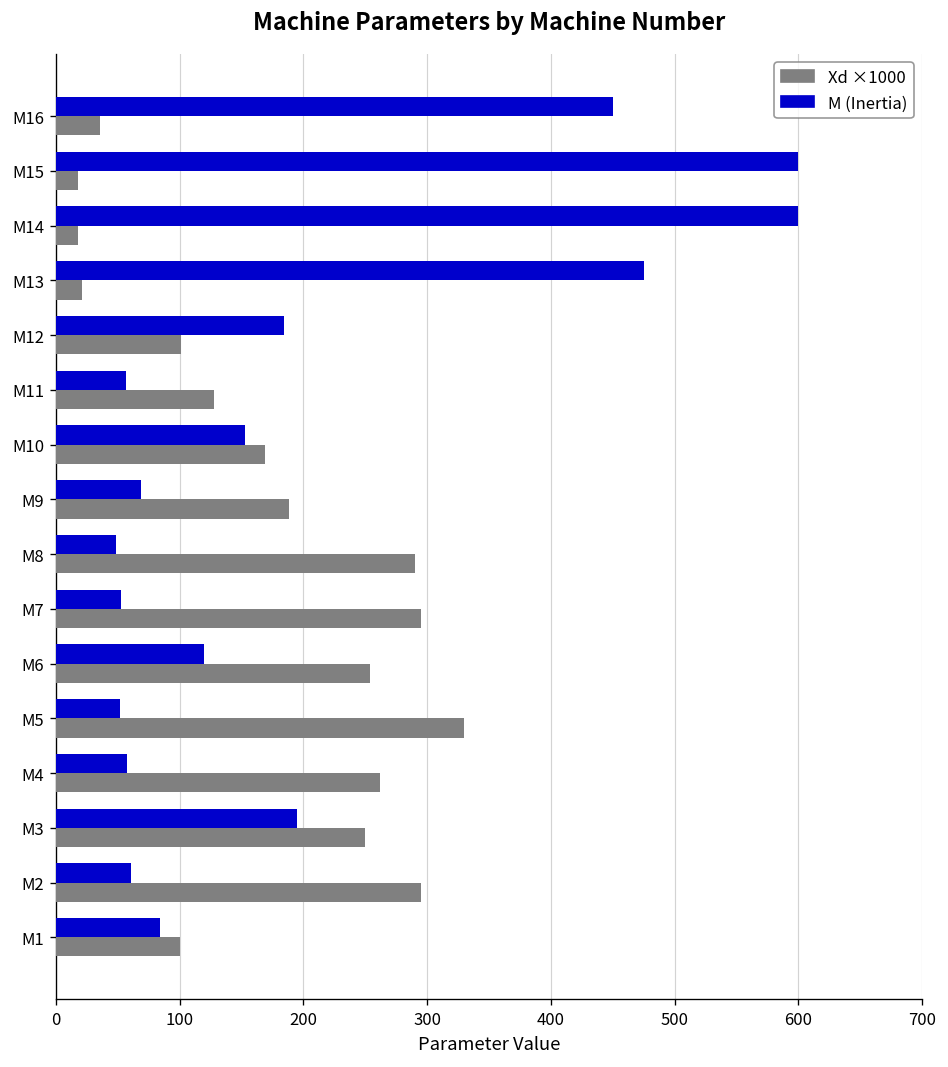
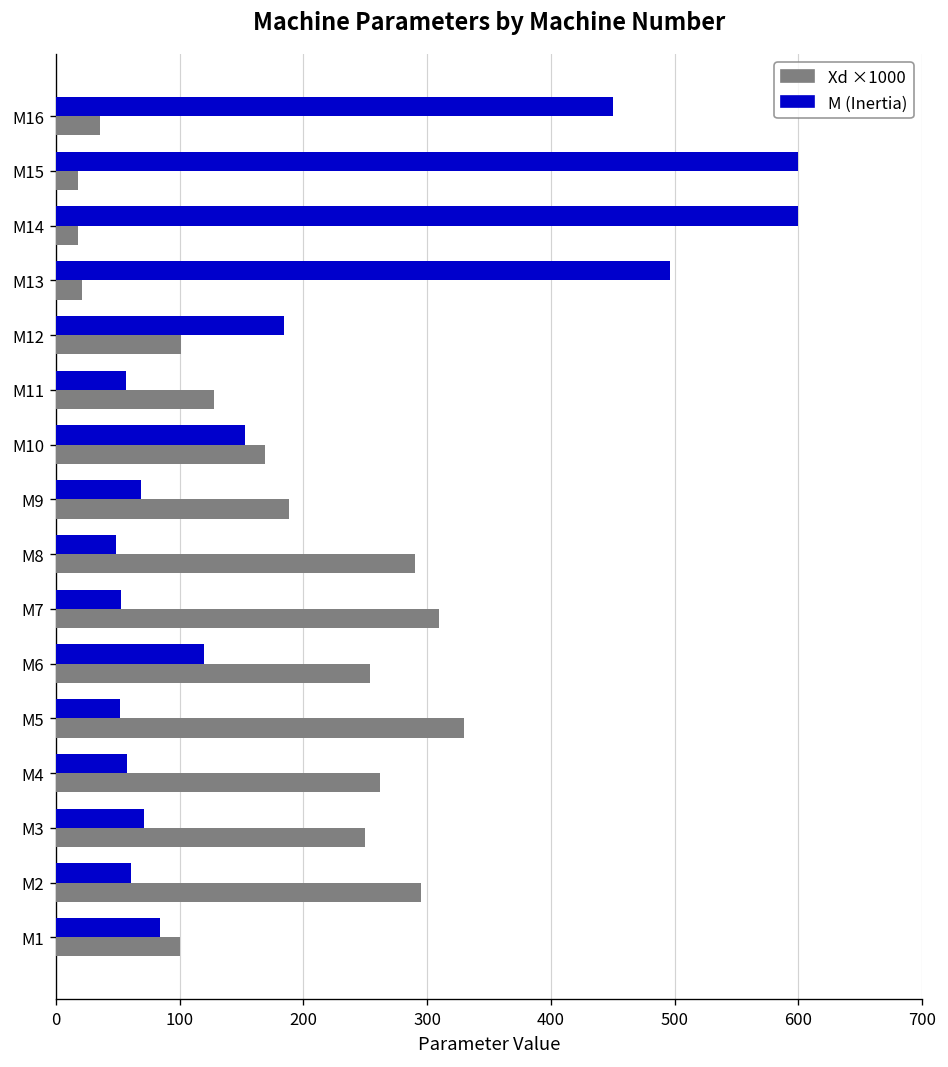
M (Inertia), M13: 475 -> 496
Xd ×1000, M7: 295 -> 310
M (Inertia), M3: 195 -> 72
